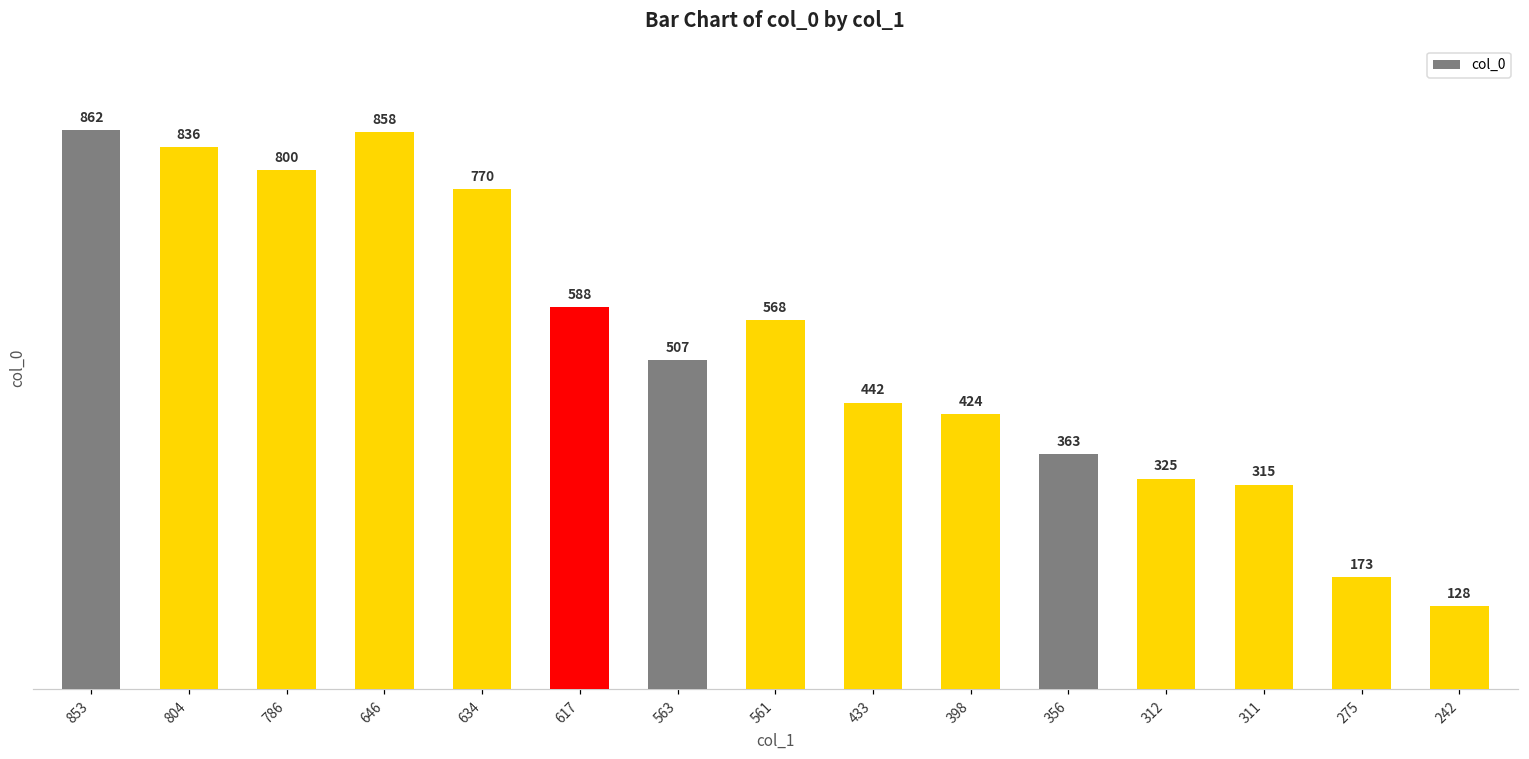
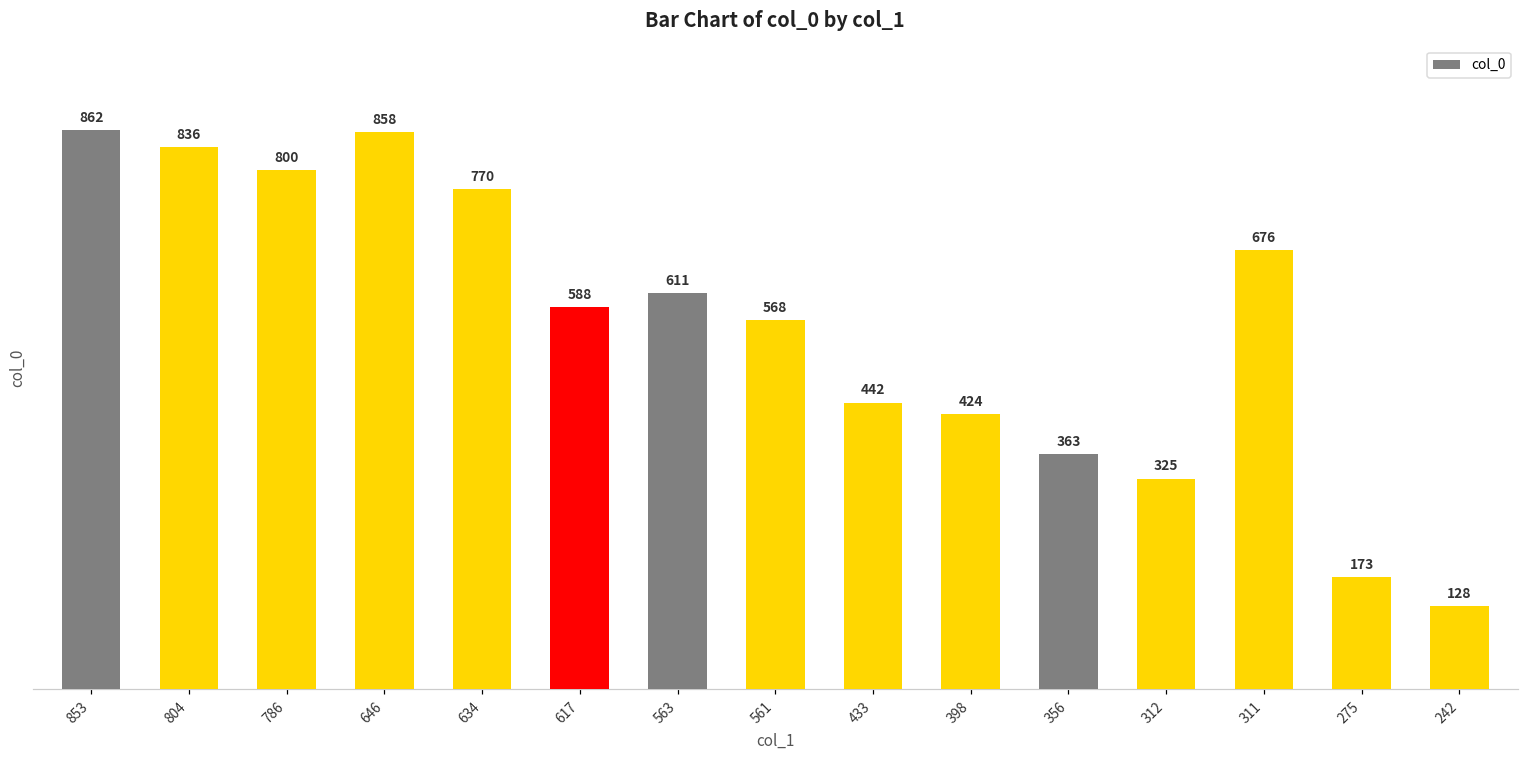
563: 507 -> 611
311: 315 -> 676
